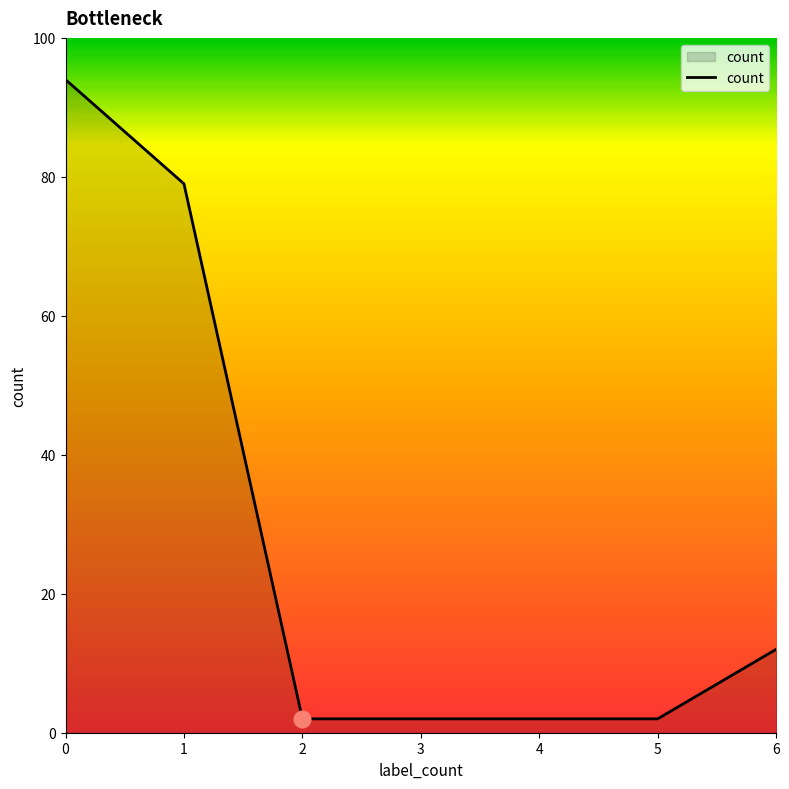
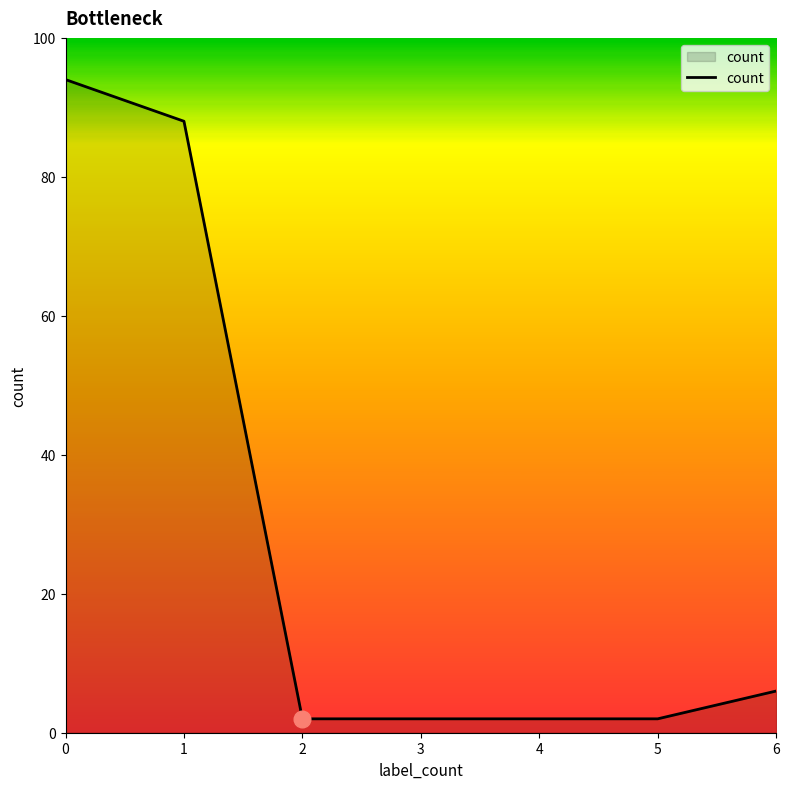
count, 1: 79 -> 88
count, 6: 12 -> 6
